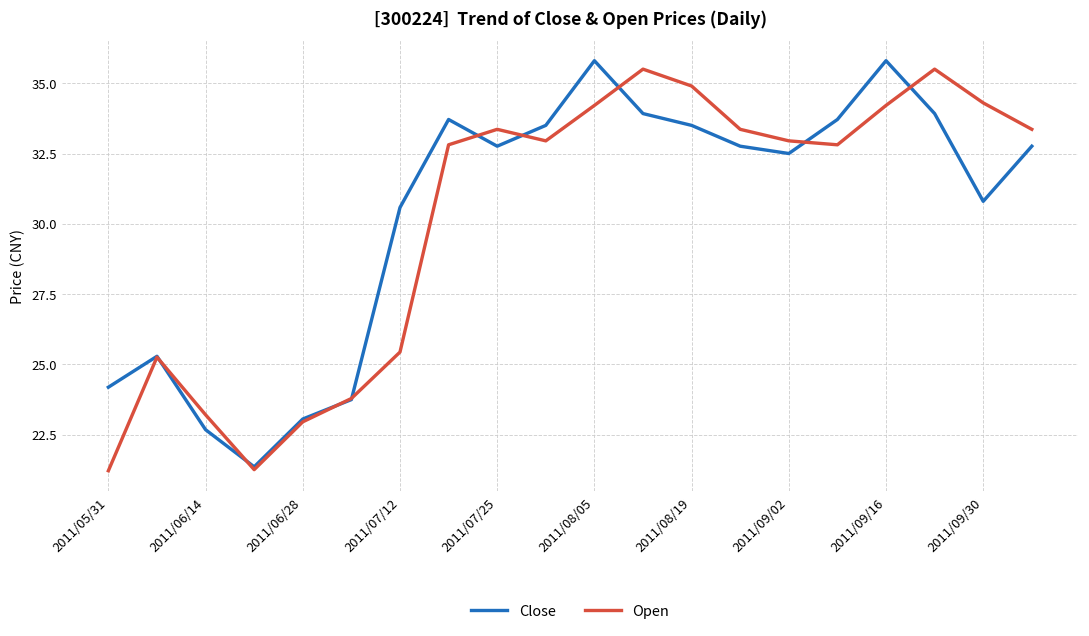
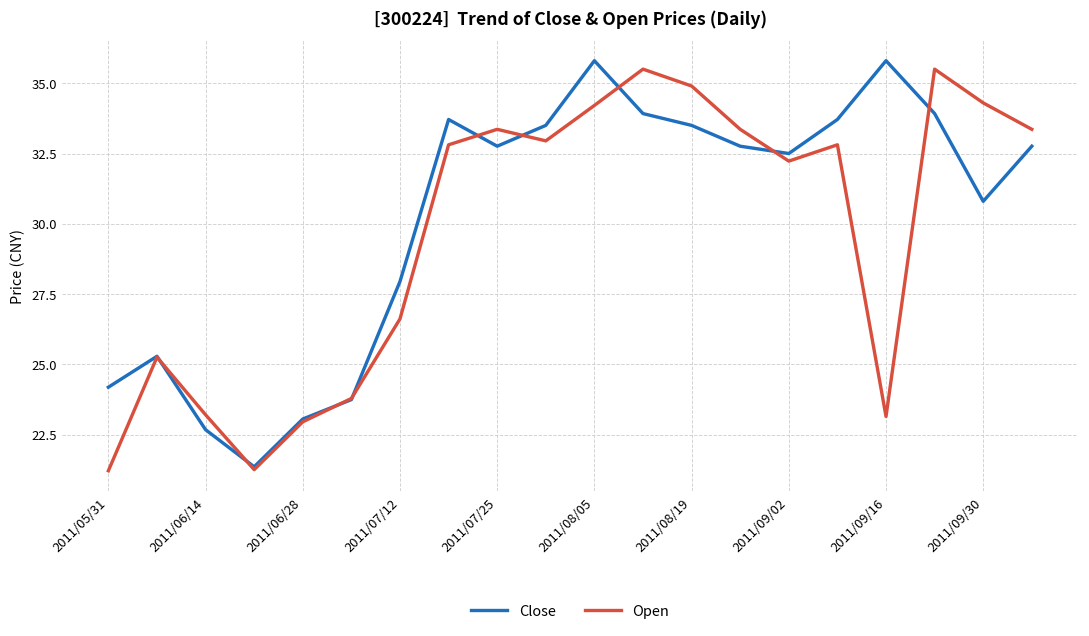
Close, 2011/07/12: 30.6 -> 28.0
Open, 2011/07/12: 25.4 -> 26.6
Open, 2011/09/02: 33.0 -> 32.2
Open, 2011/09/16: 34.2 -> 23.2
